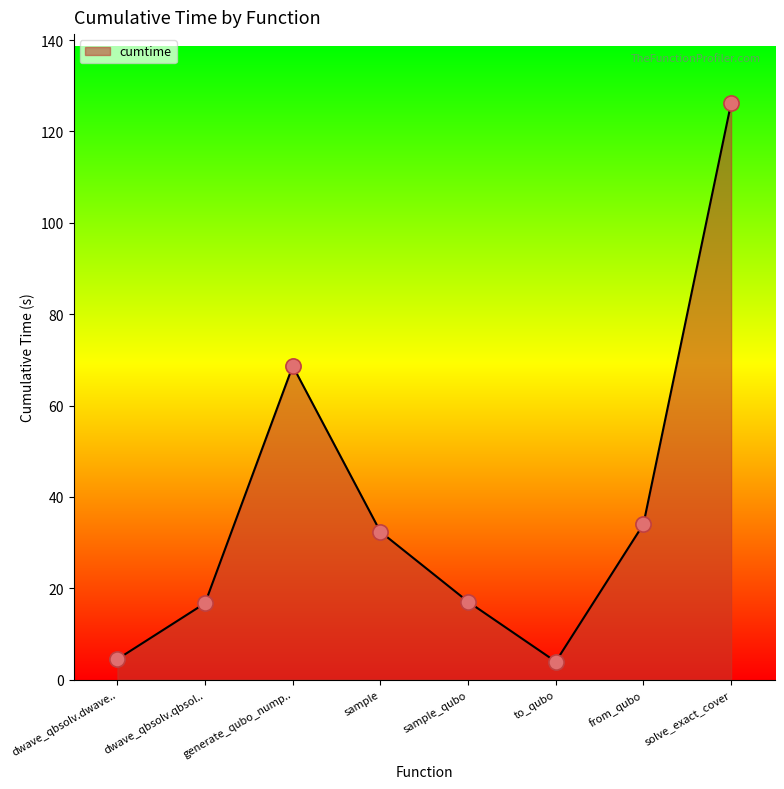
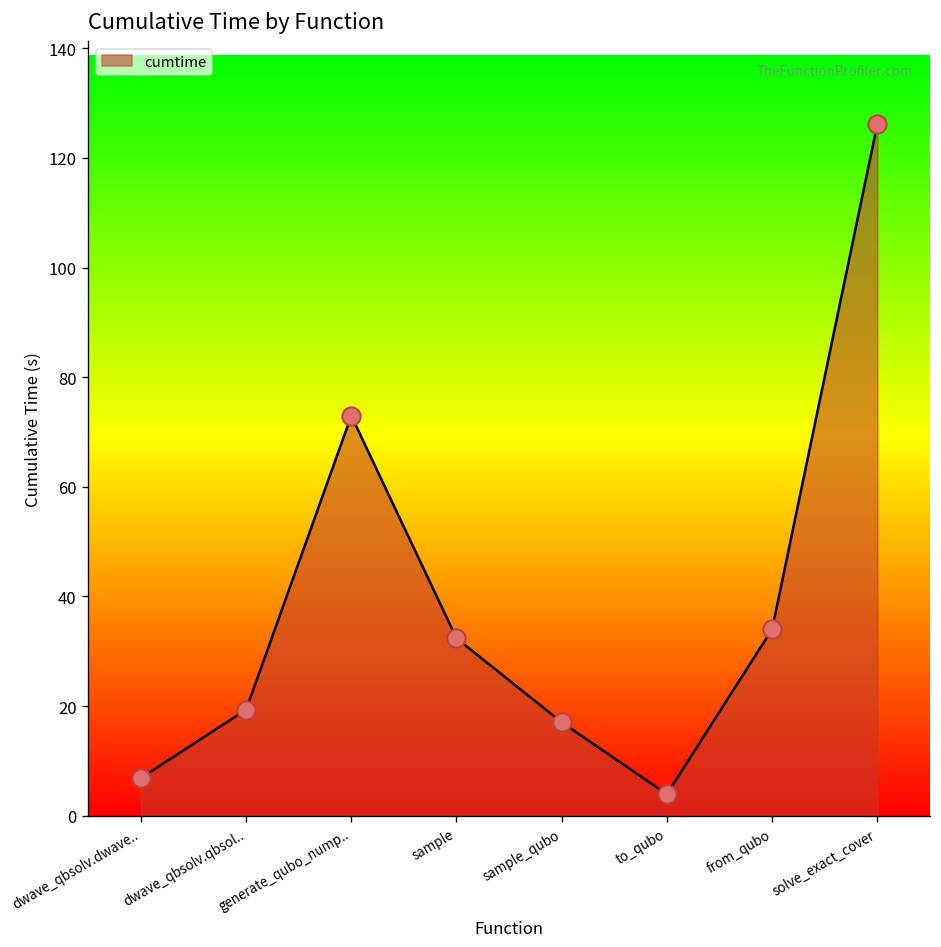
dwave_qbsolv.dwave..: 4 -> 7
dwave_qbsolv.qbsol..: 17 -> 19
generate_qubo_nump..: 69 -> 73
